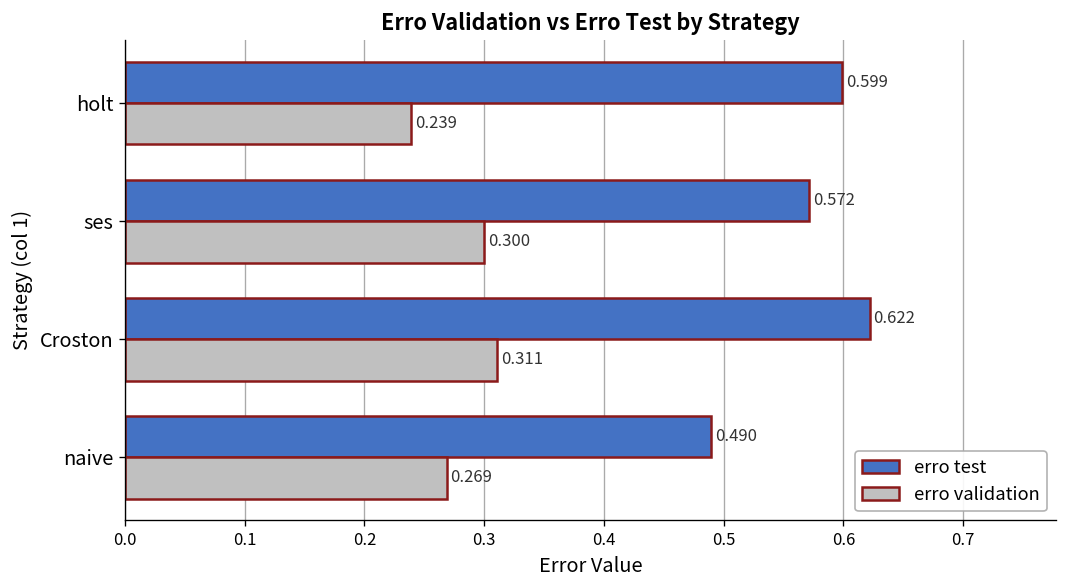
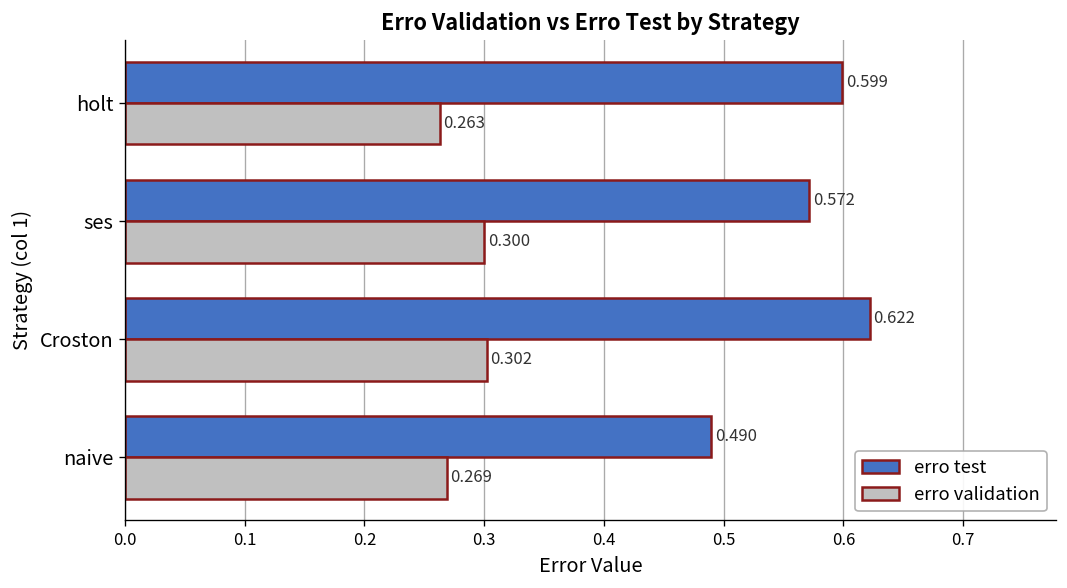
erro validation, holt: 0.239 -> 0.263
erro validation, Croston: 0.311 -> 0.302
